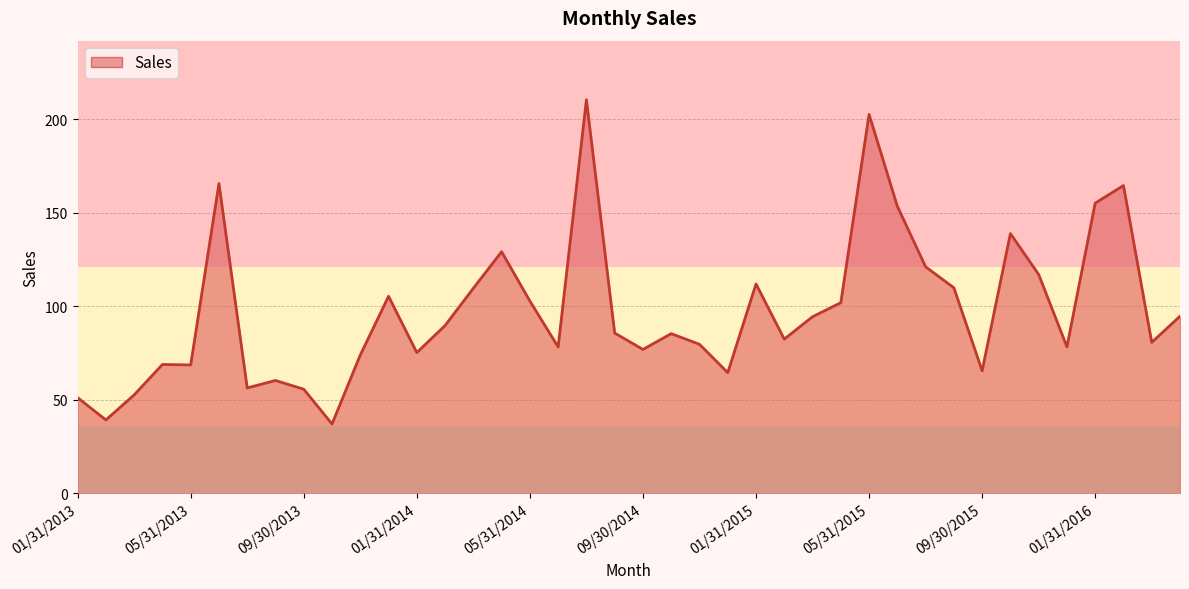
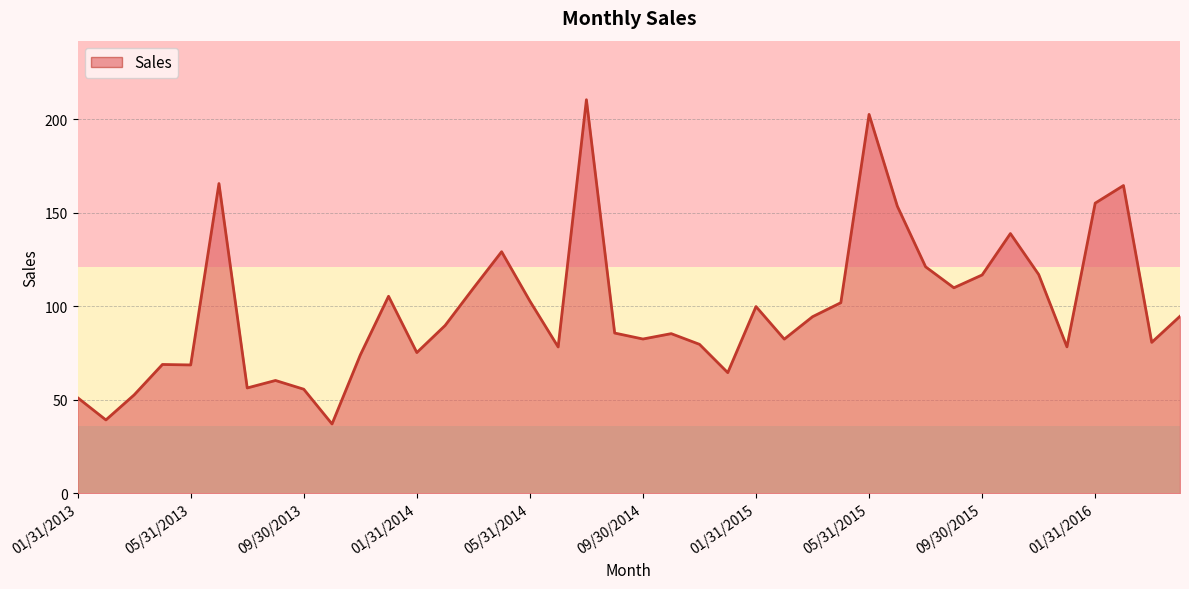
09/30/2014: 77 -> 83
01/31/2015: 112 -> 100
09/30/2015: 66 -> 117
